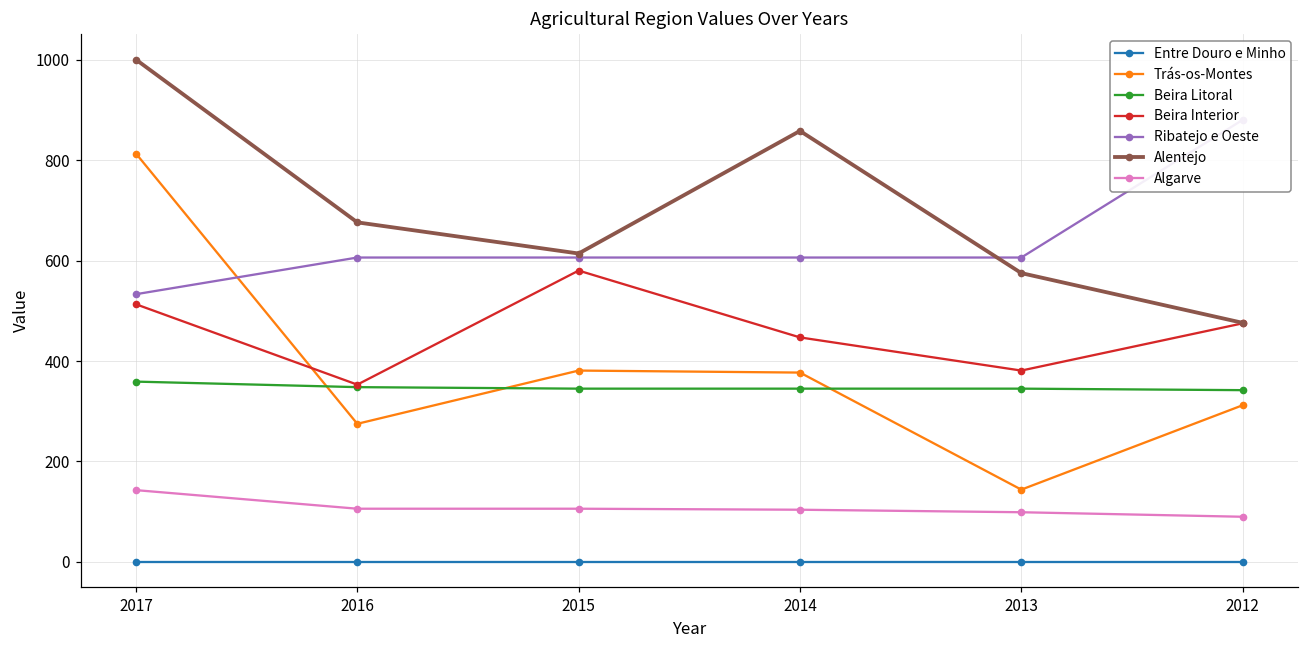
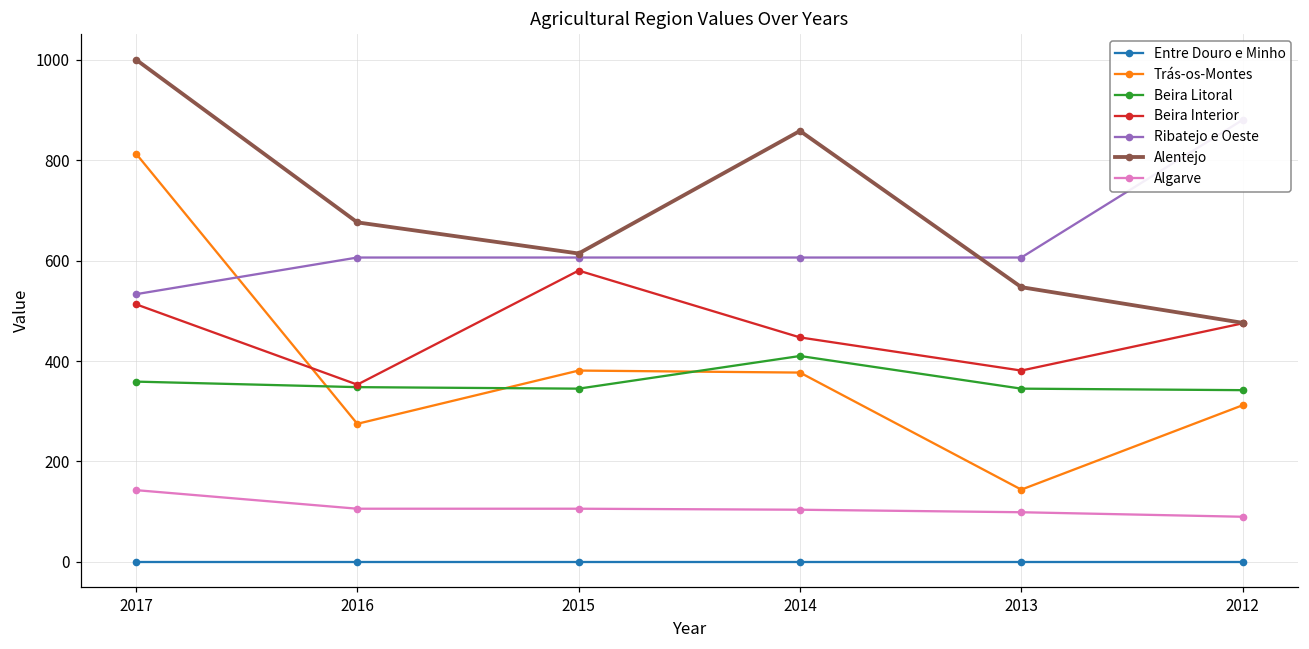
Beira Litoral, 2014: 350 -> 410
Alentejo, 2013: 580 -> 550
